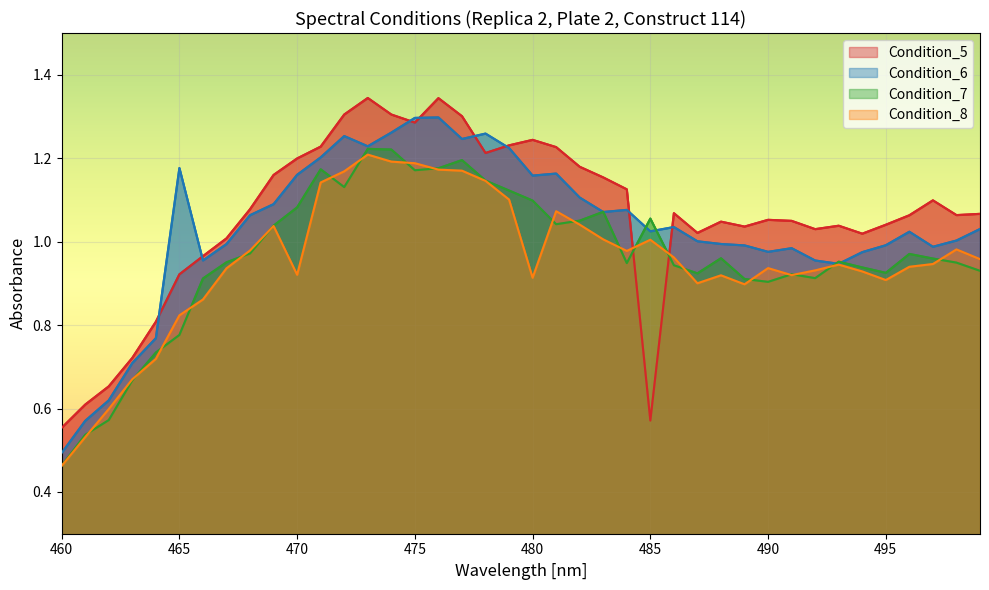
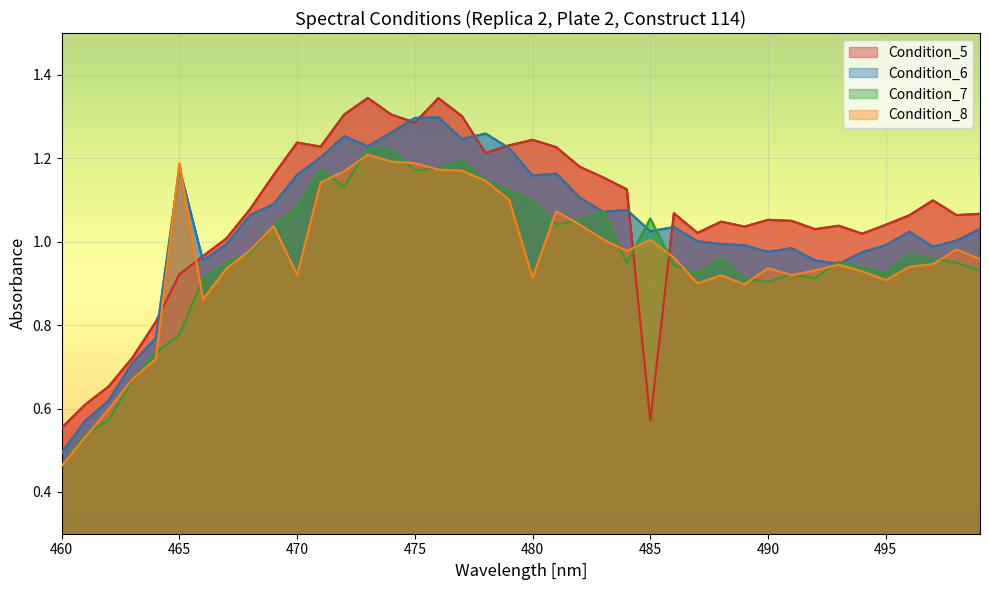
Condition_8, 465: 0.82 -> 1.19
Condition_5, 470: 1.20 -> 1.24
